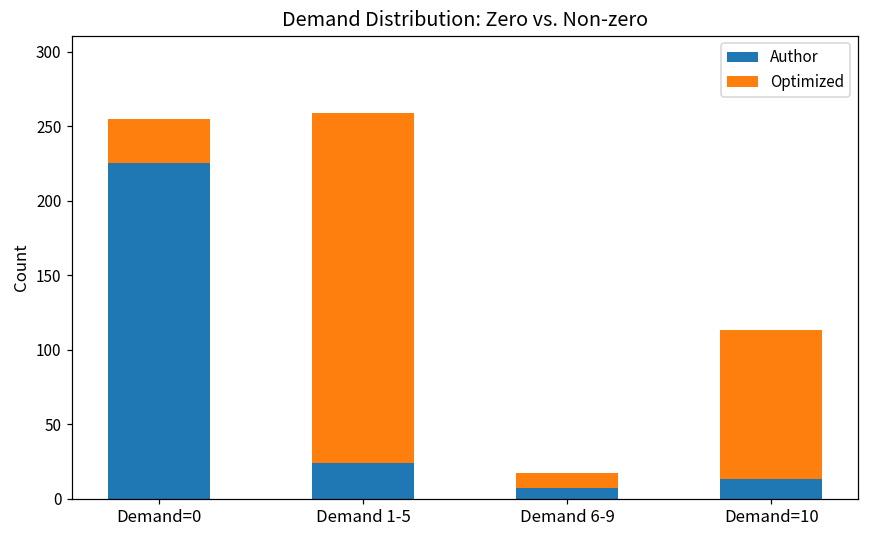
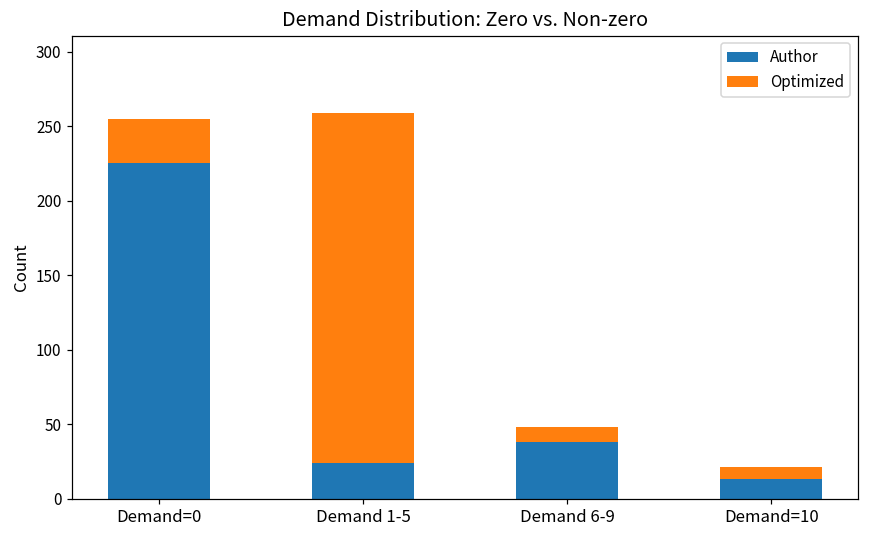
Author, Demand 6-9: 7 -> 38
Optimized, Demand=10: 100 -> 8
